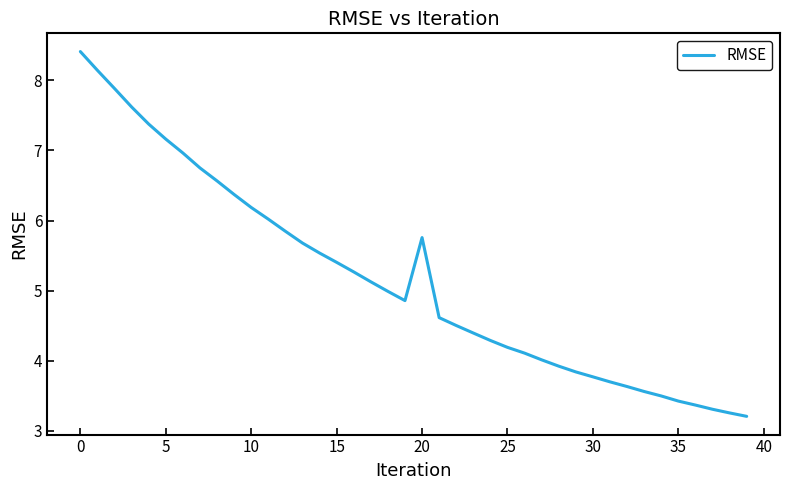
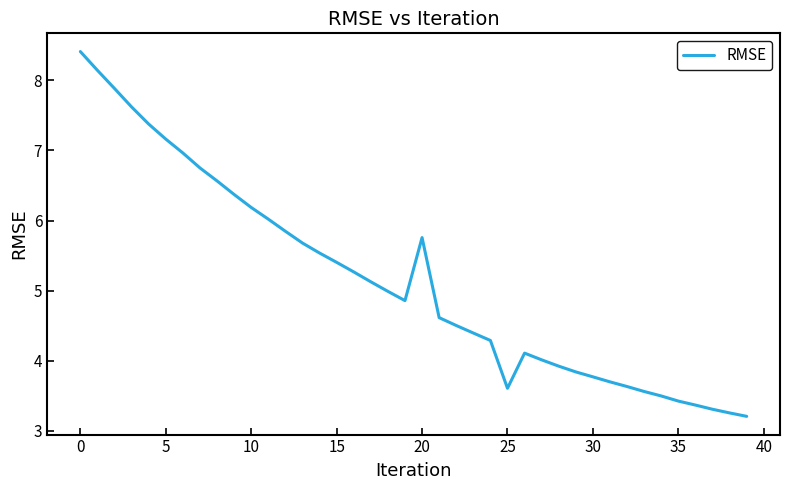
25: 4.2 -> 3.6
